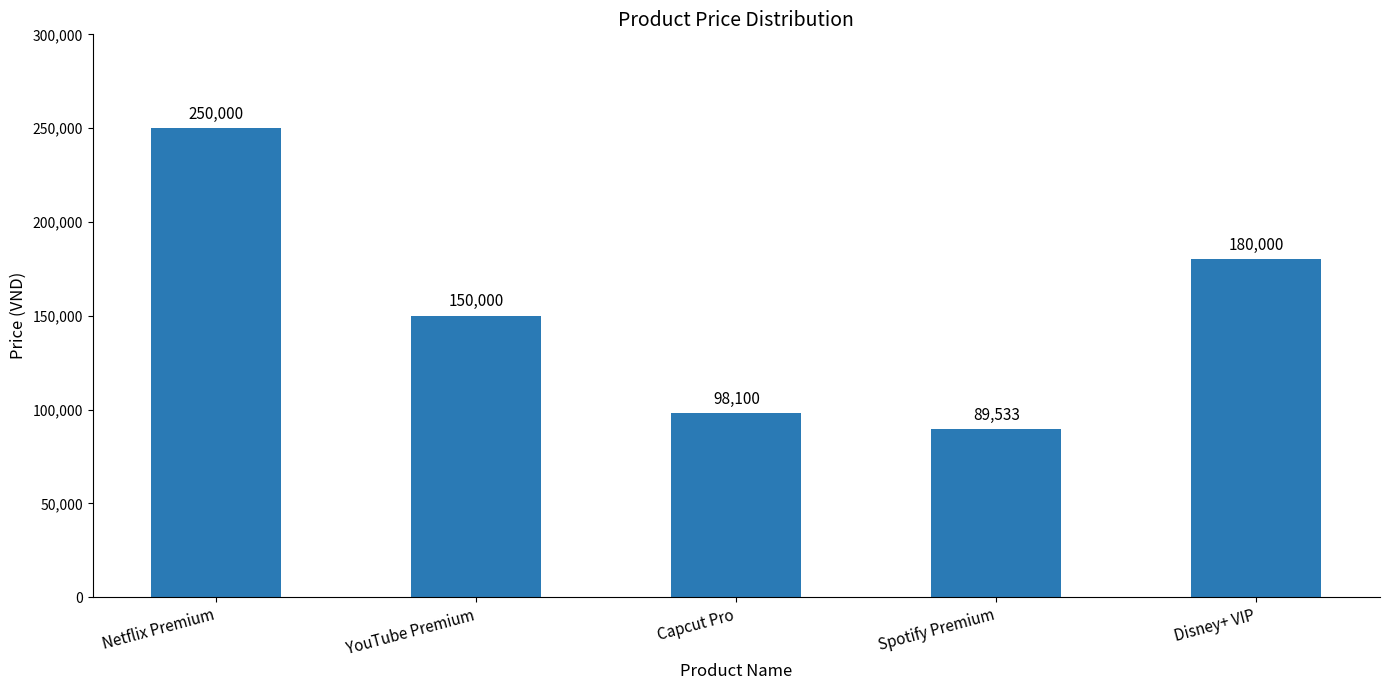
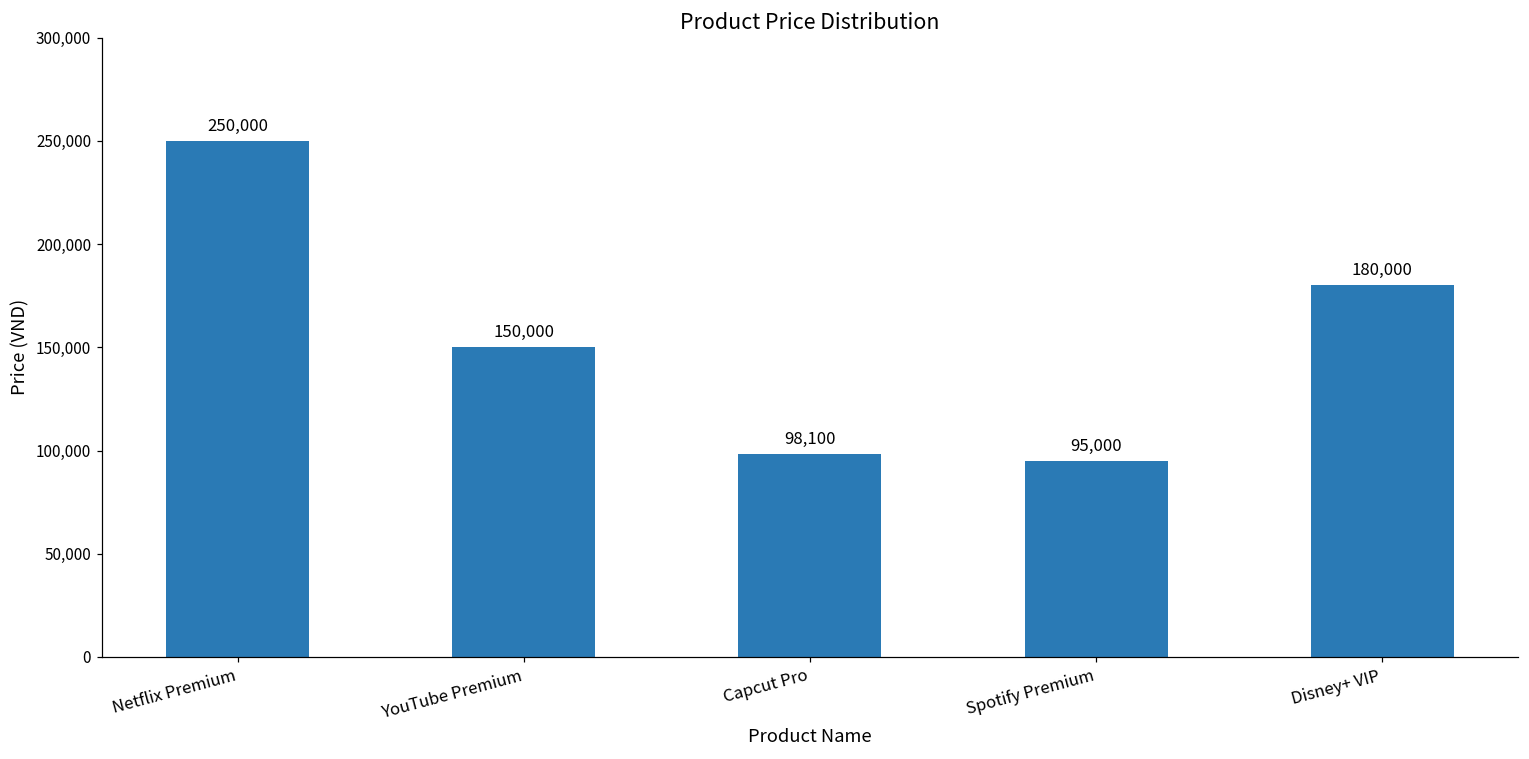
Spotify Premium: 89,533 -> 95,000
